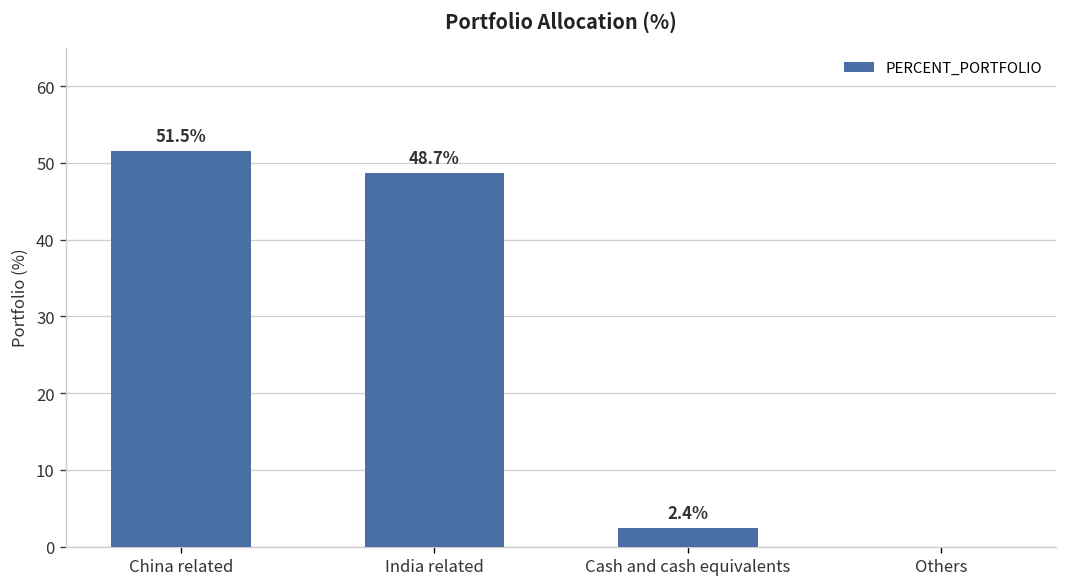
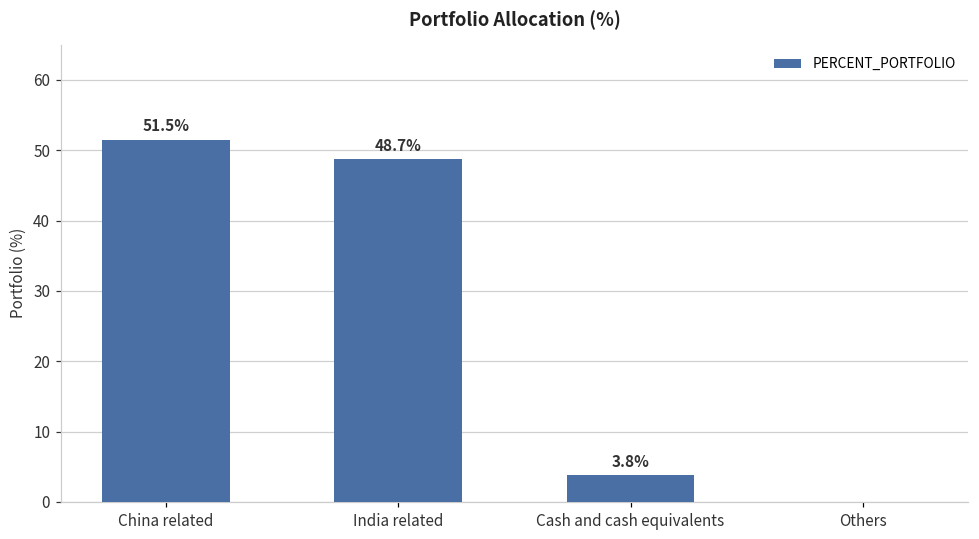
Cash and cash equivalents: 2.4% -> 3.8%
